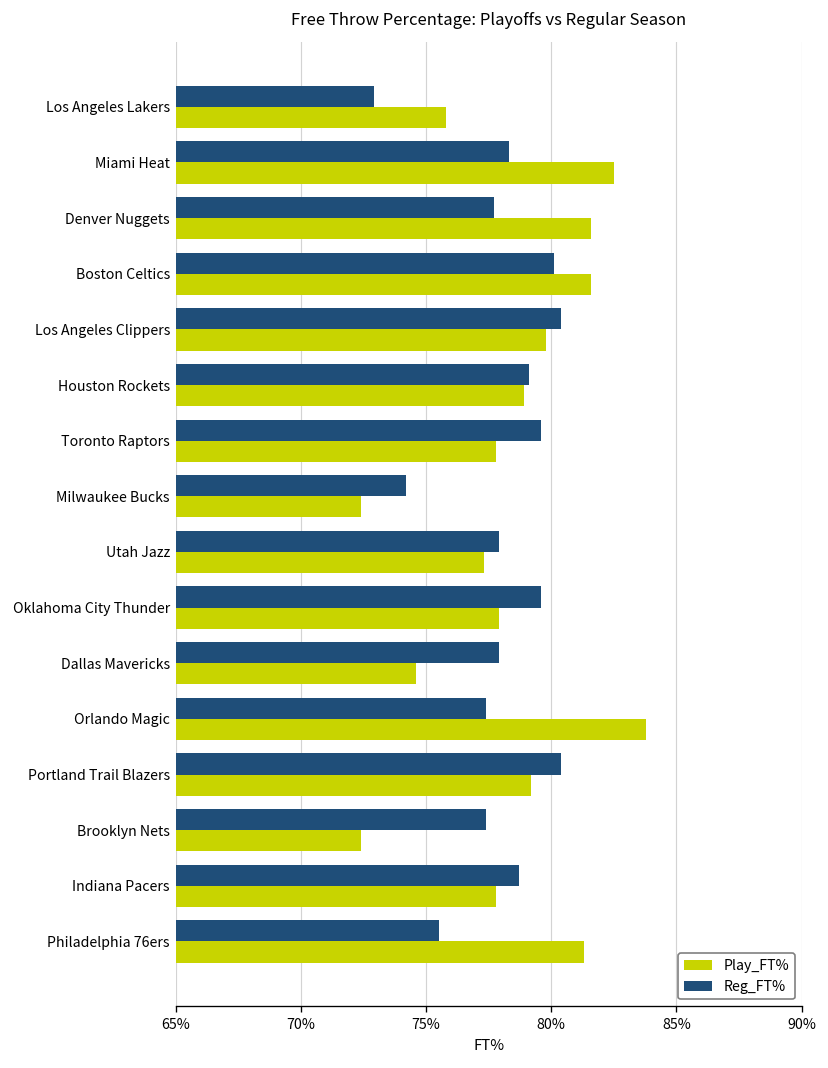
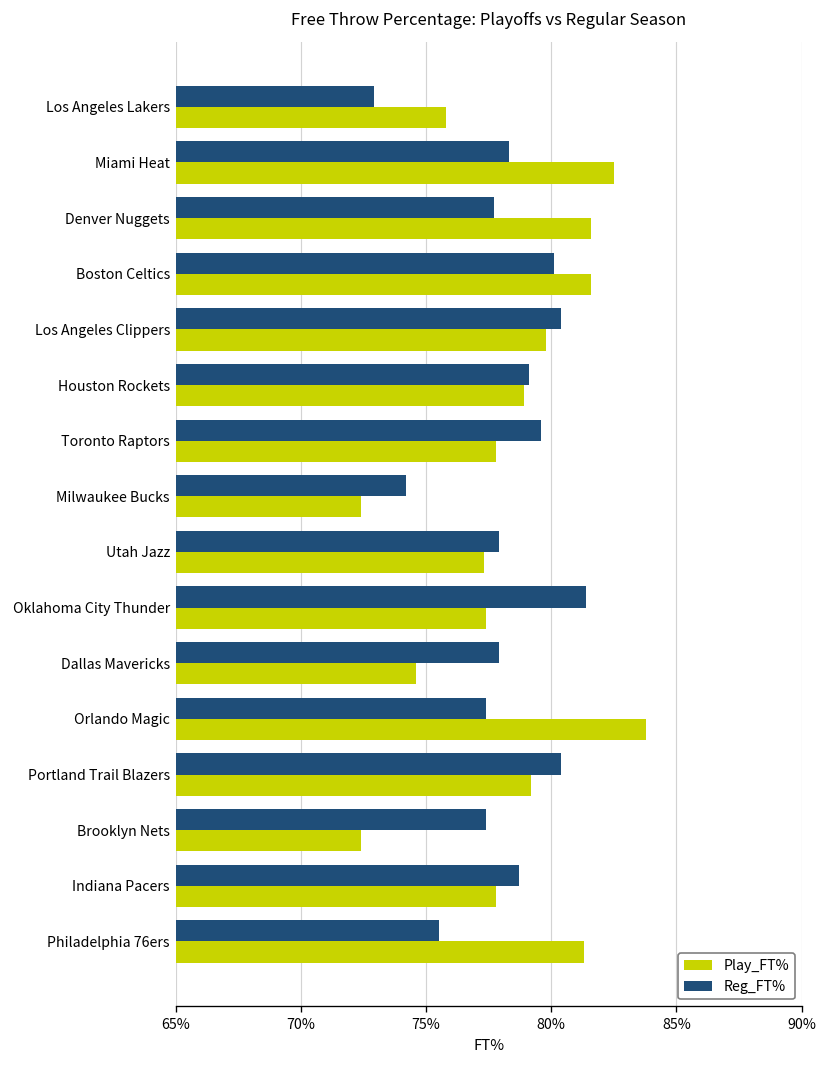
Reg_FT%, Oklahoma City Thunder: 79.6% -> 81.4%
Play_FT%, Oklahoma City Thunder: 77.9% -> 77.4%
